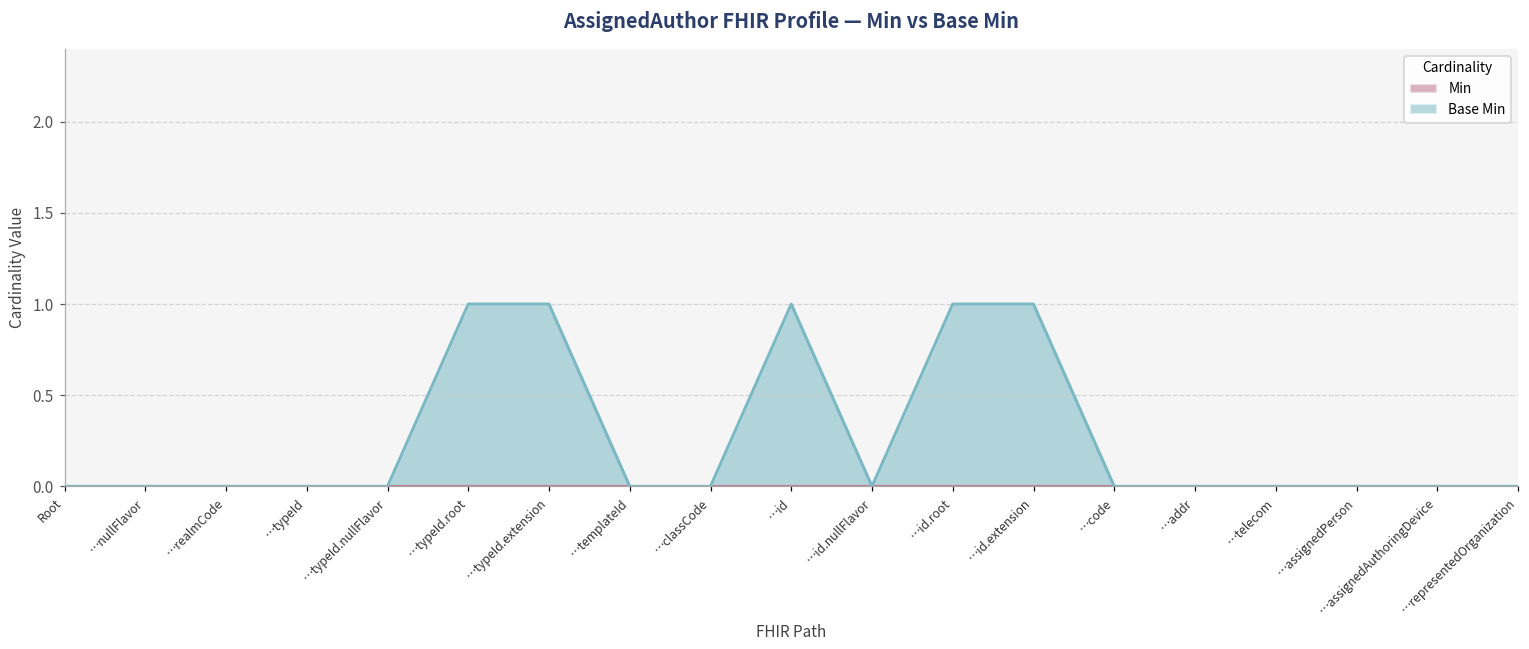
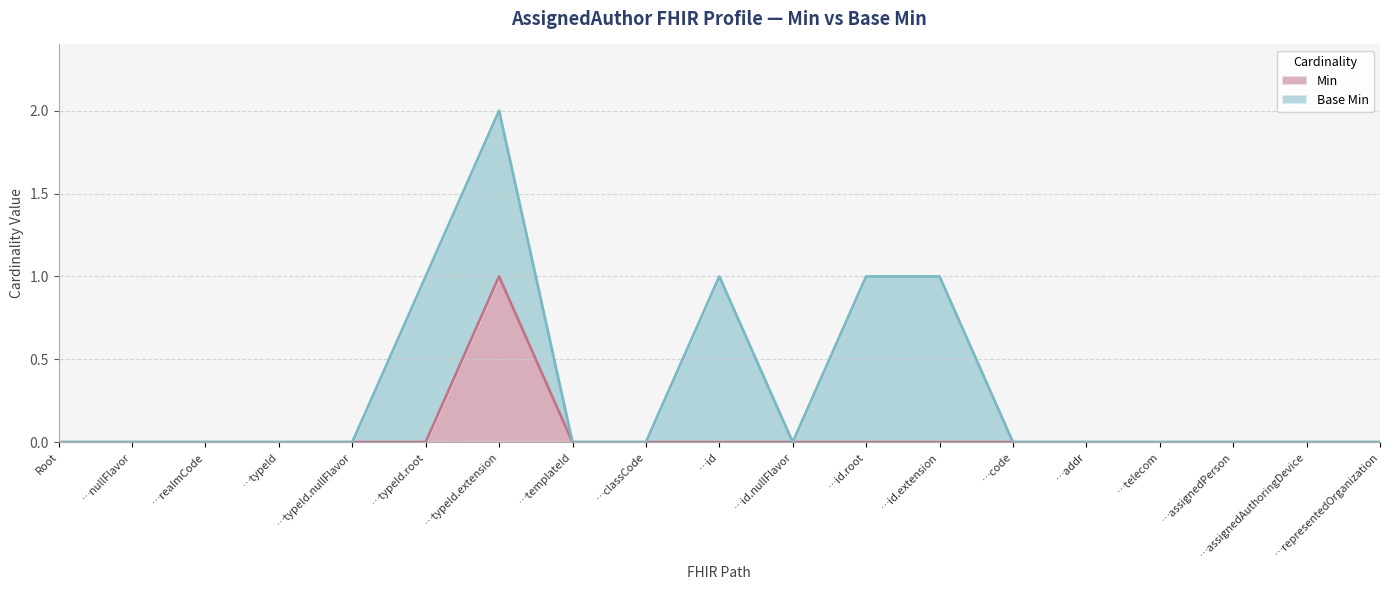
Min, …typeId.extension: 0 -> 1
